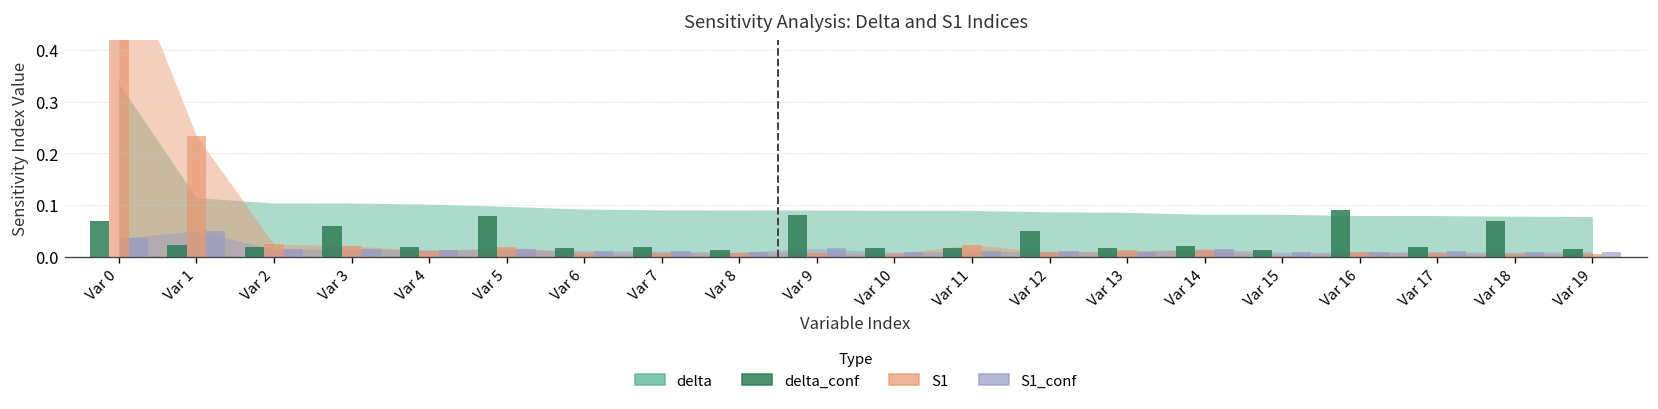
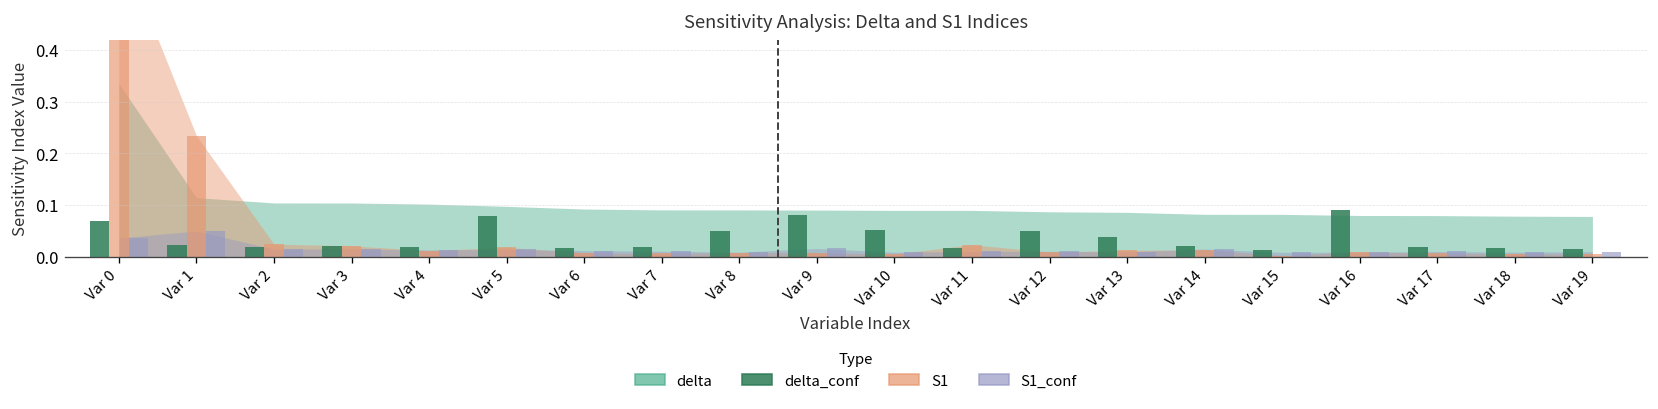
delta_conf, Var 3: 0.06 -> 0.02
delta_conf, Var 8: 0.01 -> 0.05
delta_conf, Var 10: 0.02 -> 0.05
delta_conf, Var 13: 0.02 -> 0.04
delta_conf, Var 18: 0.07 -> 0.02
